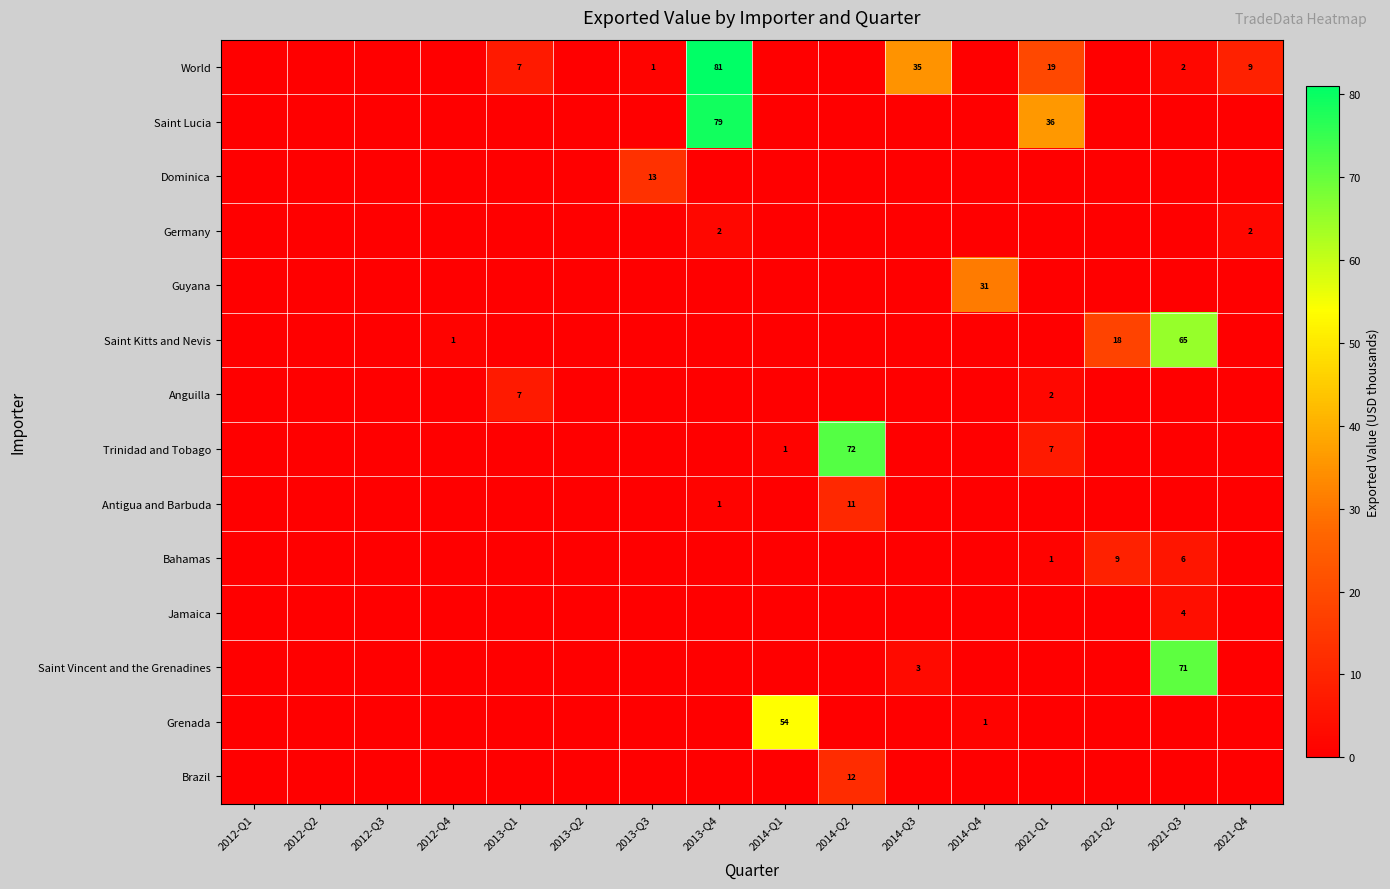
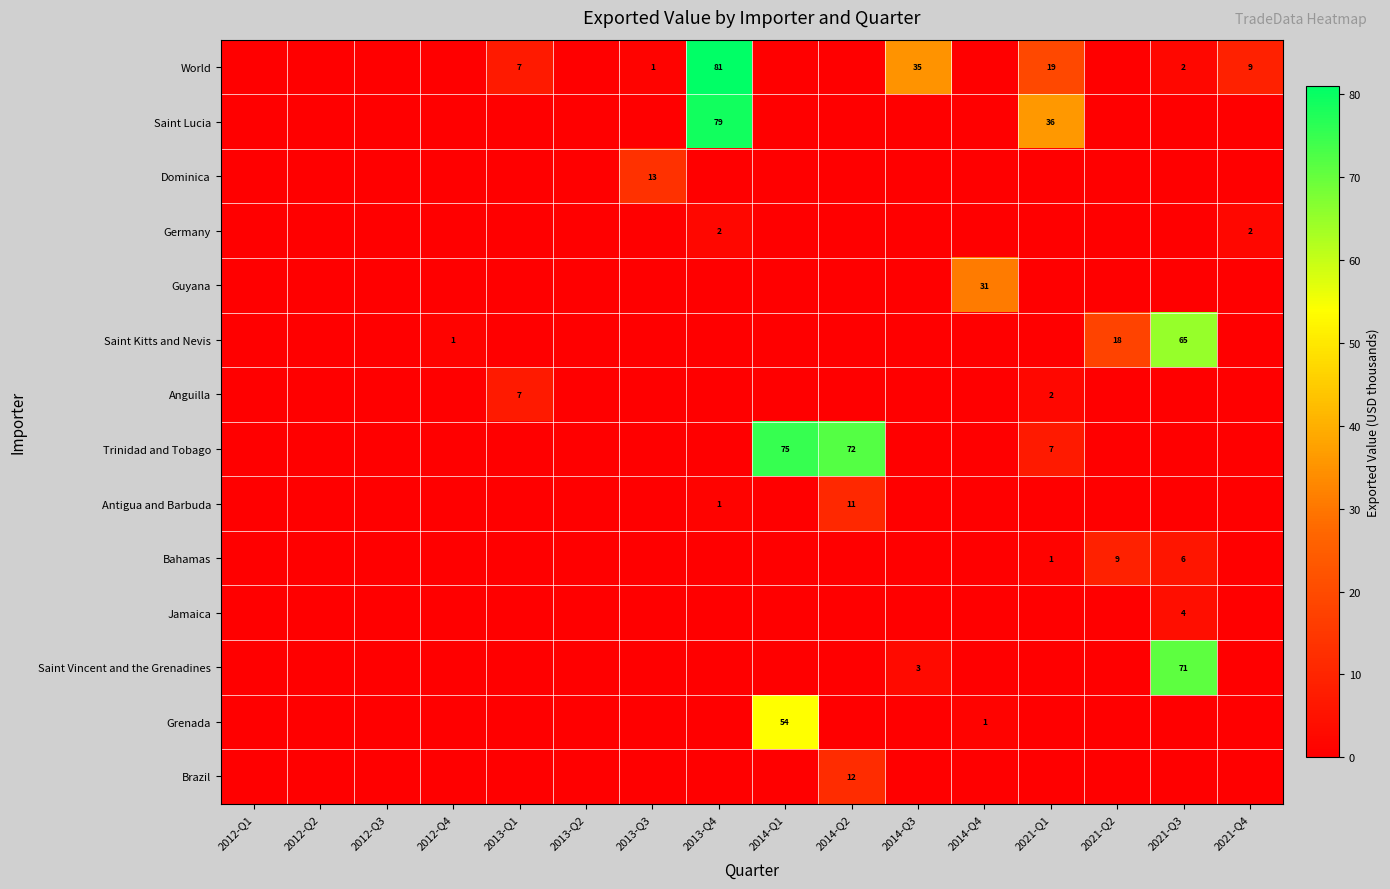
Trinidad and Tobago, 2014-Q1: 1 -> 75
